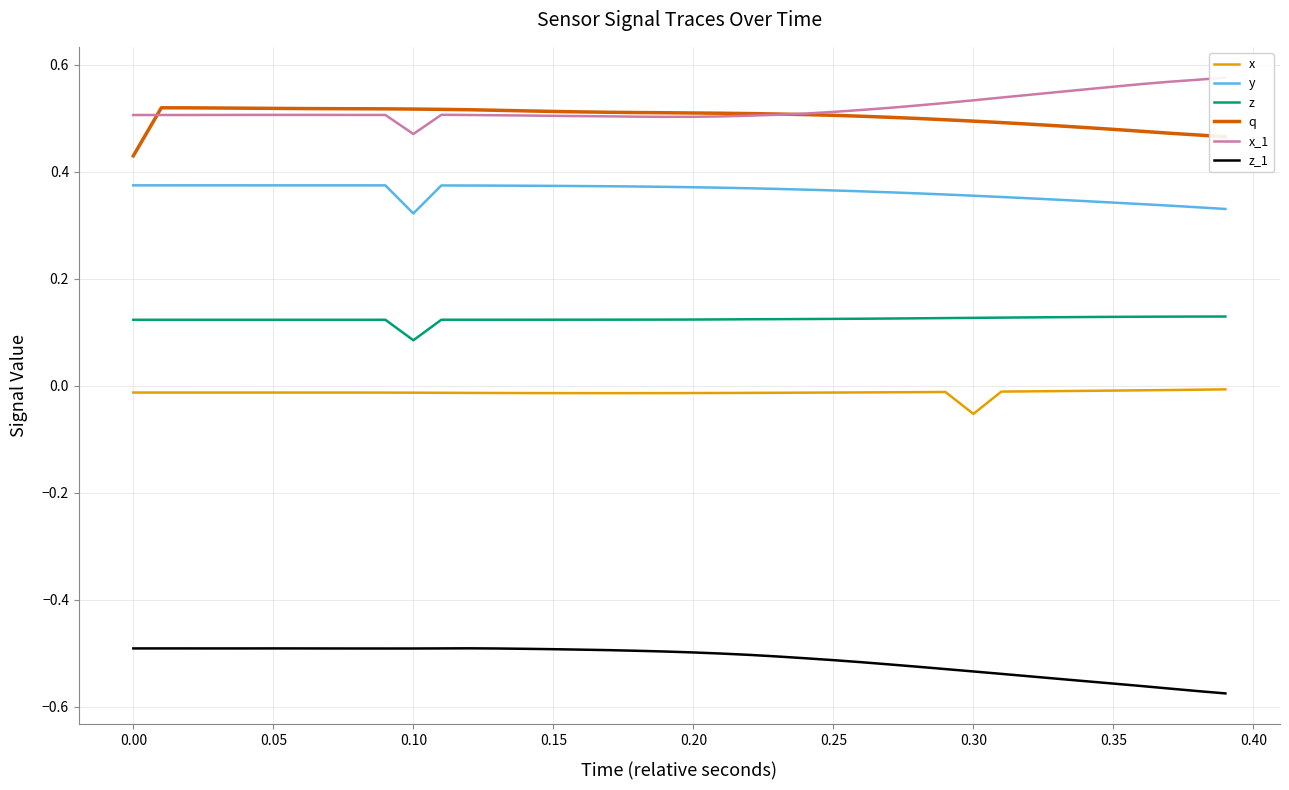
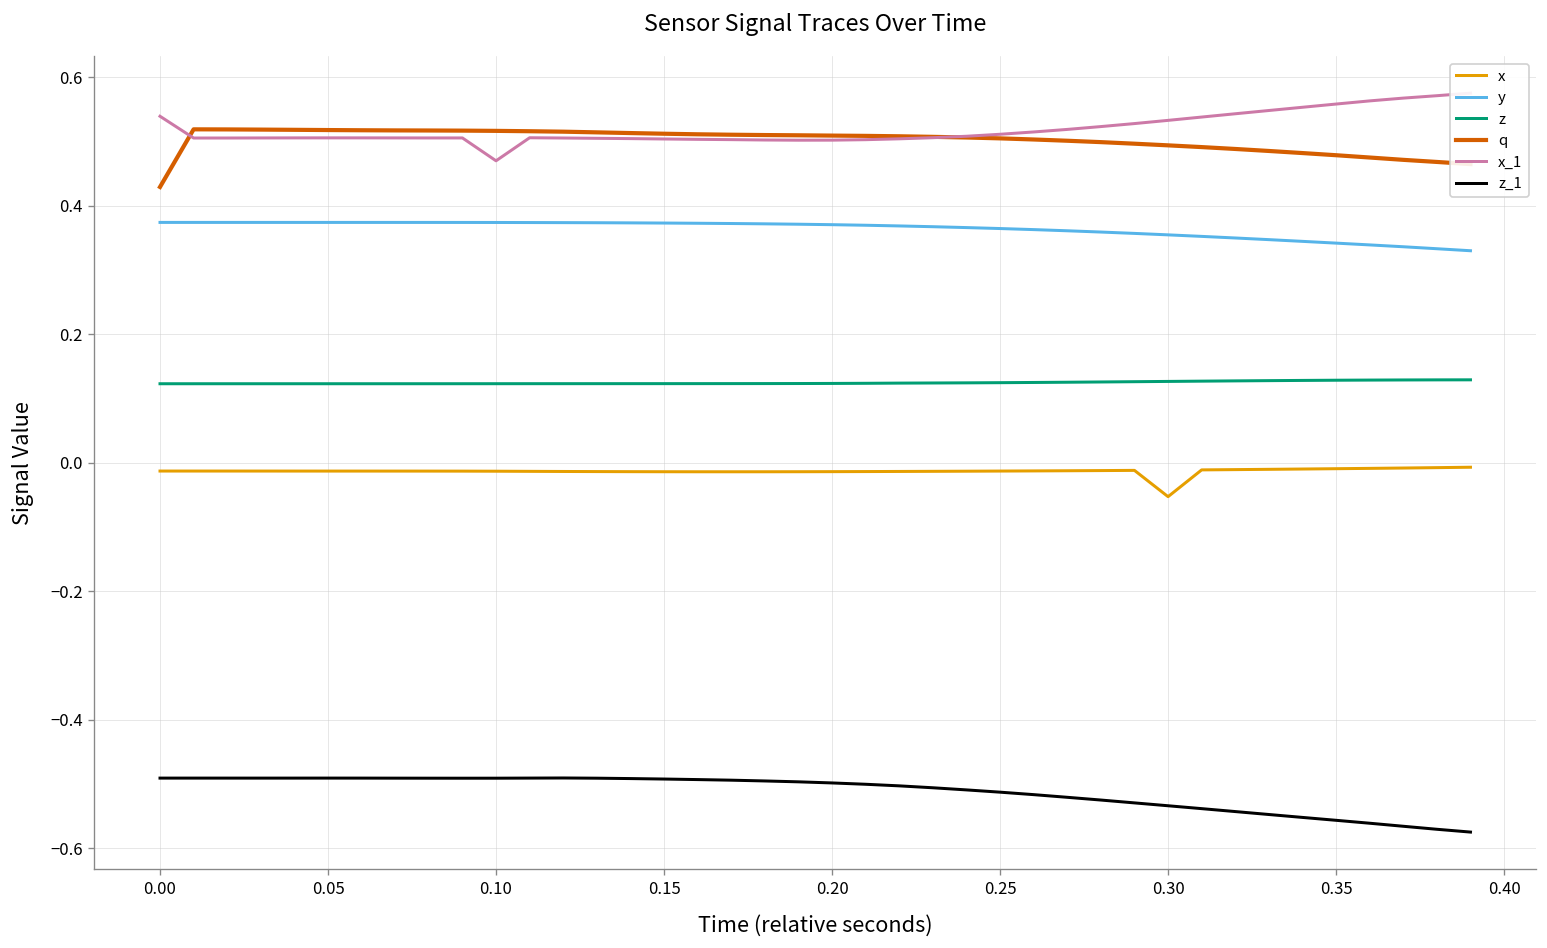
x_1, 0.00: 0.51 -> 0.54
y, 0.10: 0.32 -> 0.37
z, 0.10: 0.08 -> 0.12
